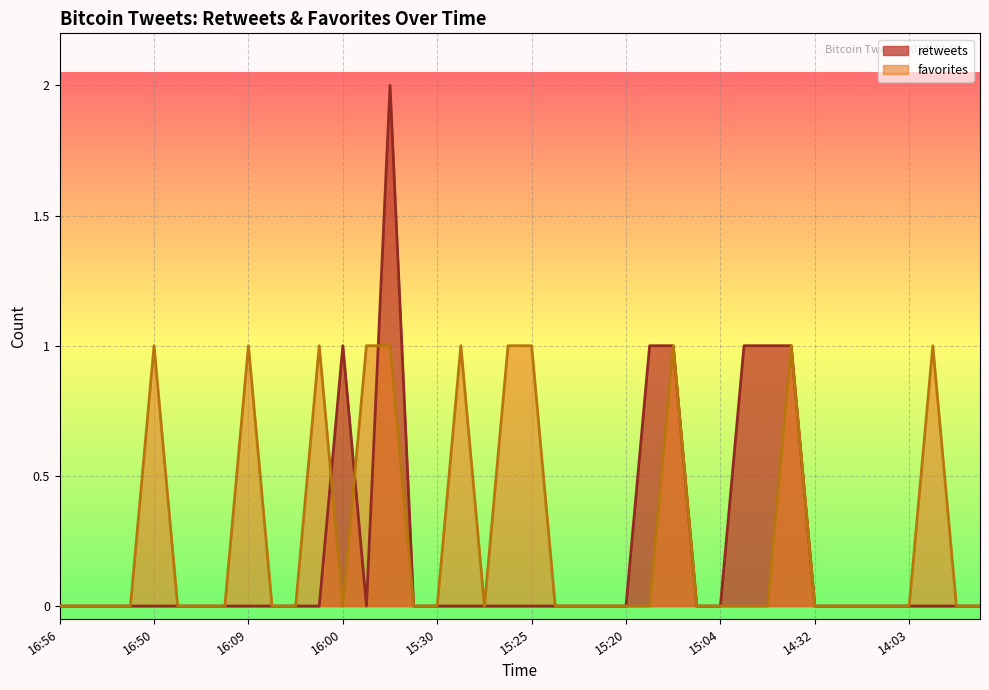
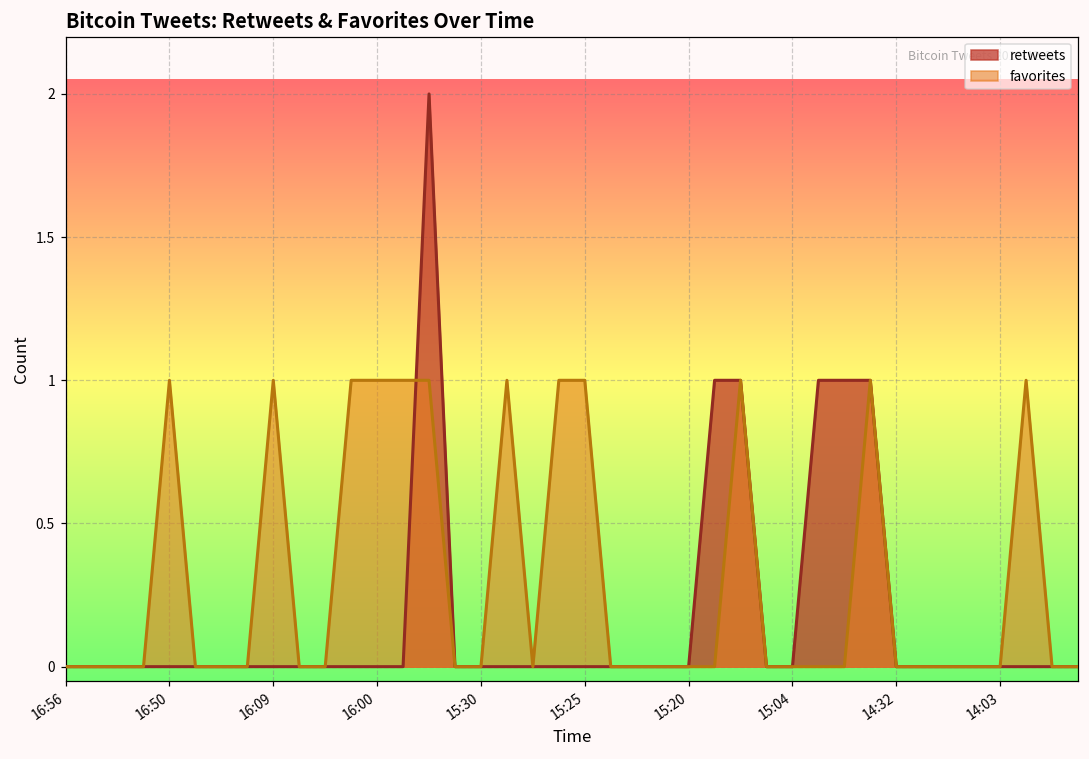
retweets, 16:00: 1 -> 0
favorites, 16:00: 0 -> 1
